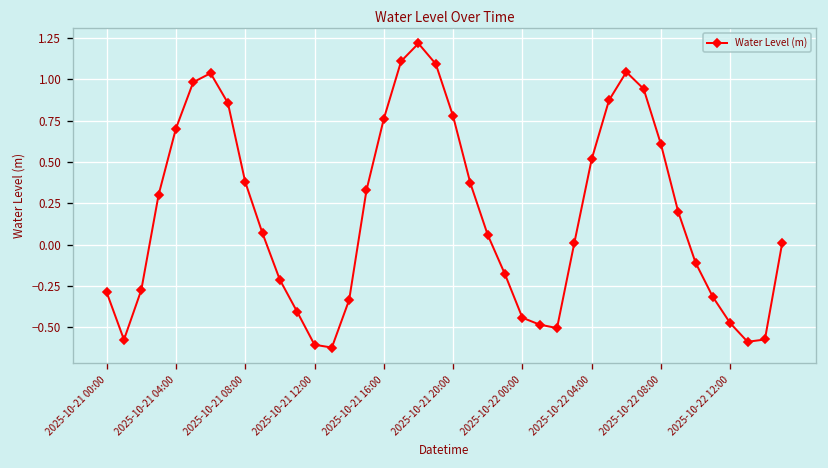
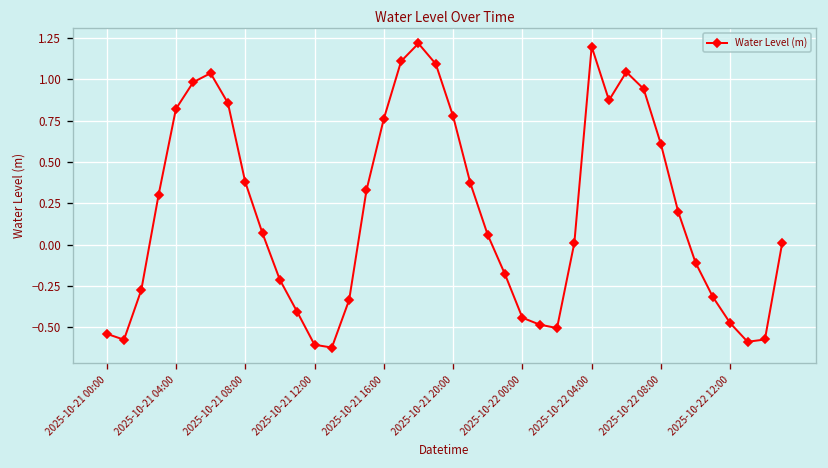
2025-10-21 00:00: -0.29 -> -0.54
2025-10-21 04:00: 0.70 -> 0.82
2025-10-22 04:00: 0.52 -> 1.20
